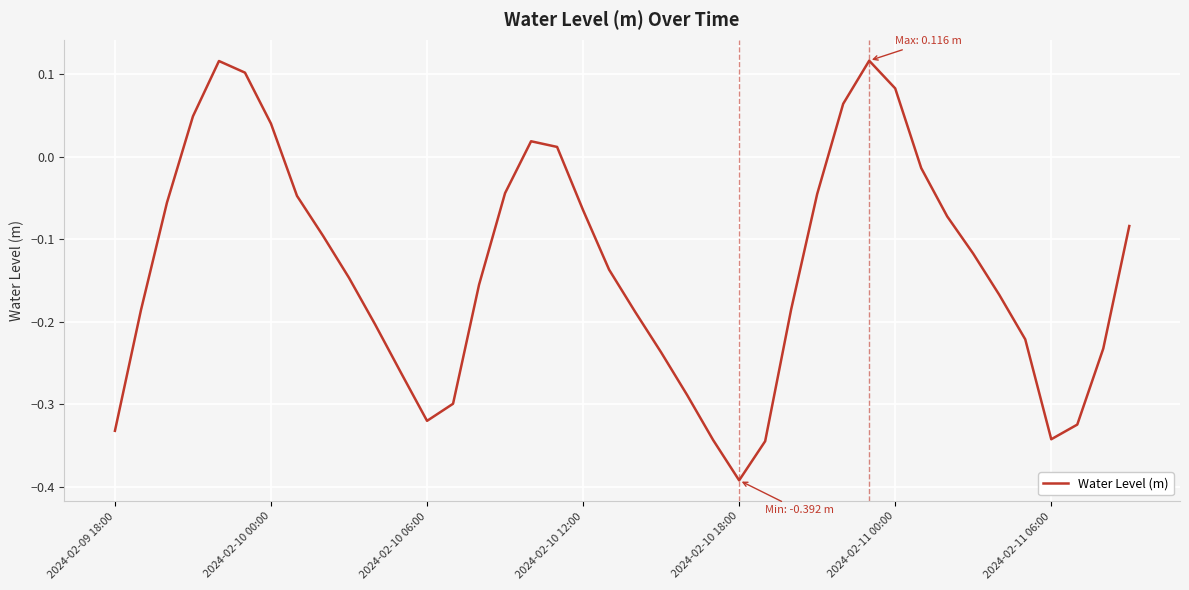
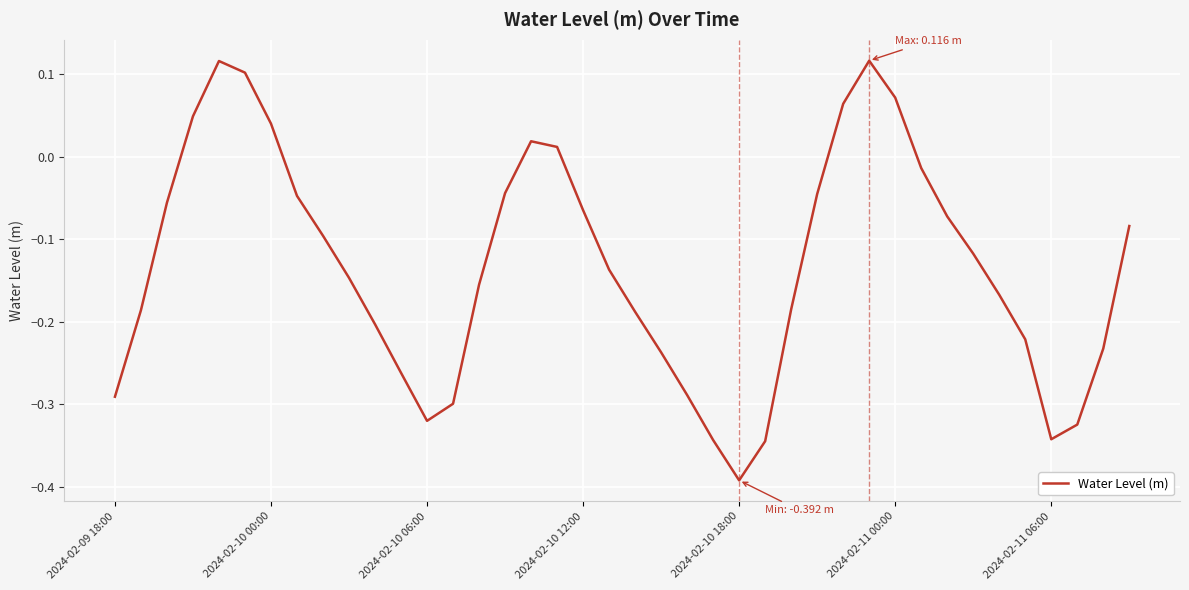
2024-02-09 18:00: -0.33 -> -0.29
2024-02-11 00:00: 0.08 -> 0.07
